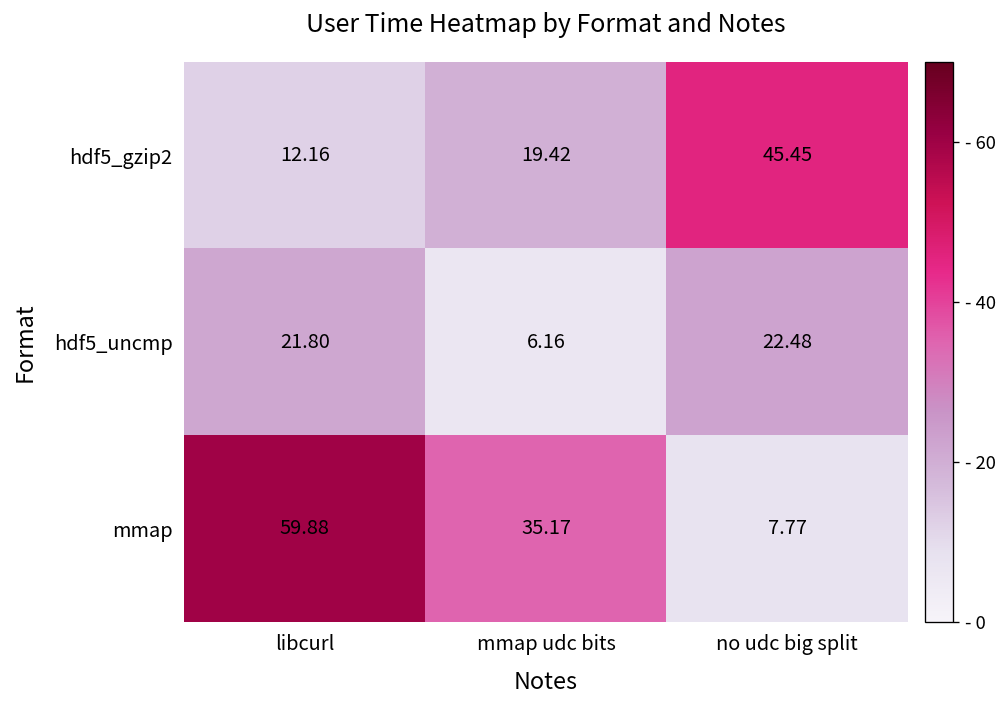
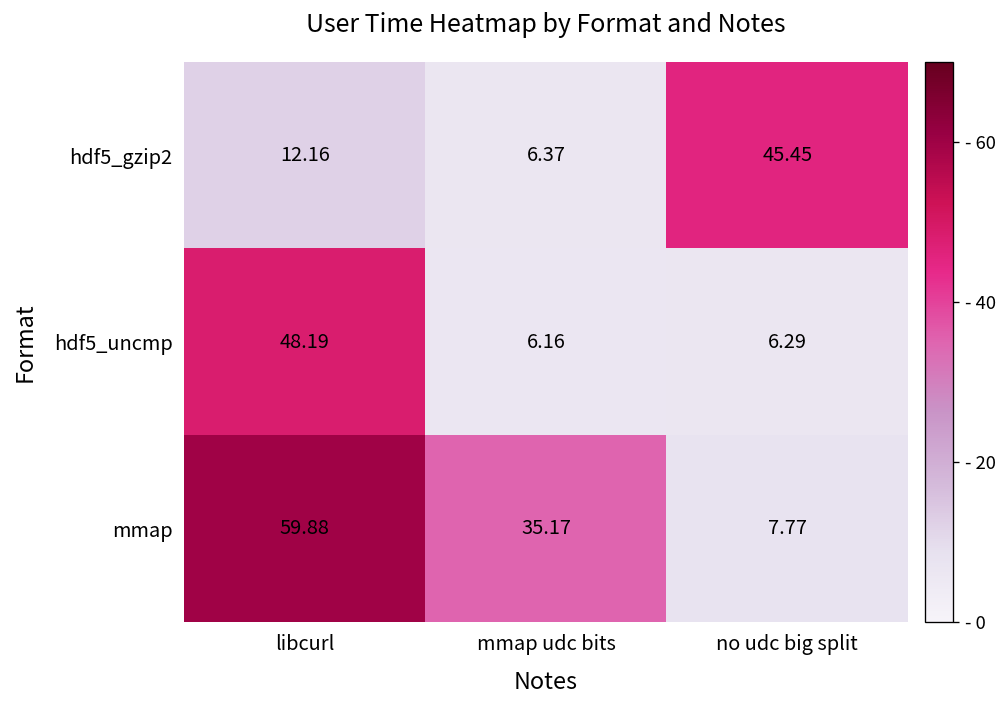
hdf5_gzip2, mmap udc bits: 19.42 -> 6.37
hdf5_uncmp, libcurl: 21.80 -> 48.19
hdf5_uncmp, no udc big split: 22.48 -> 6.29
